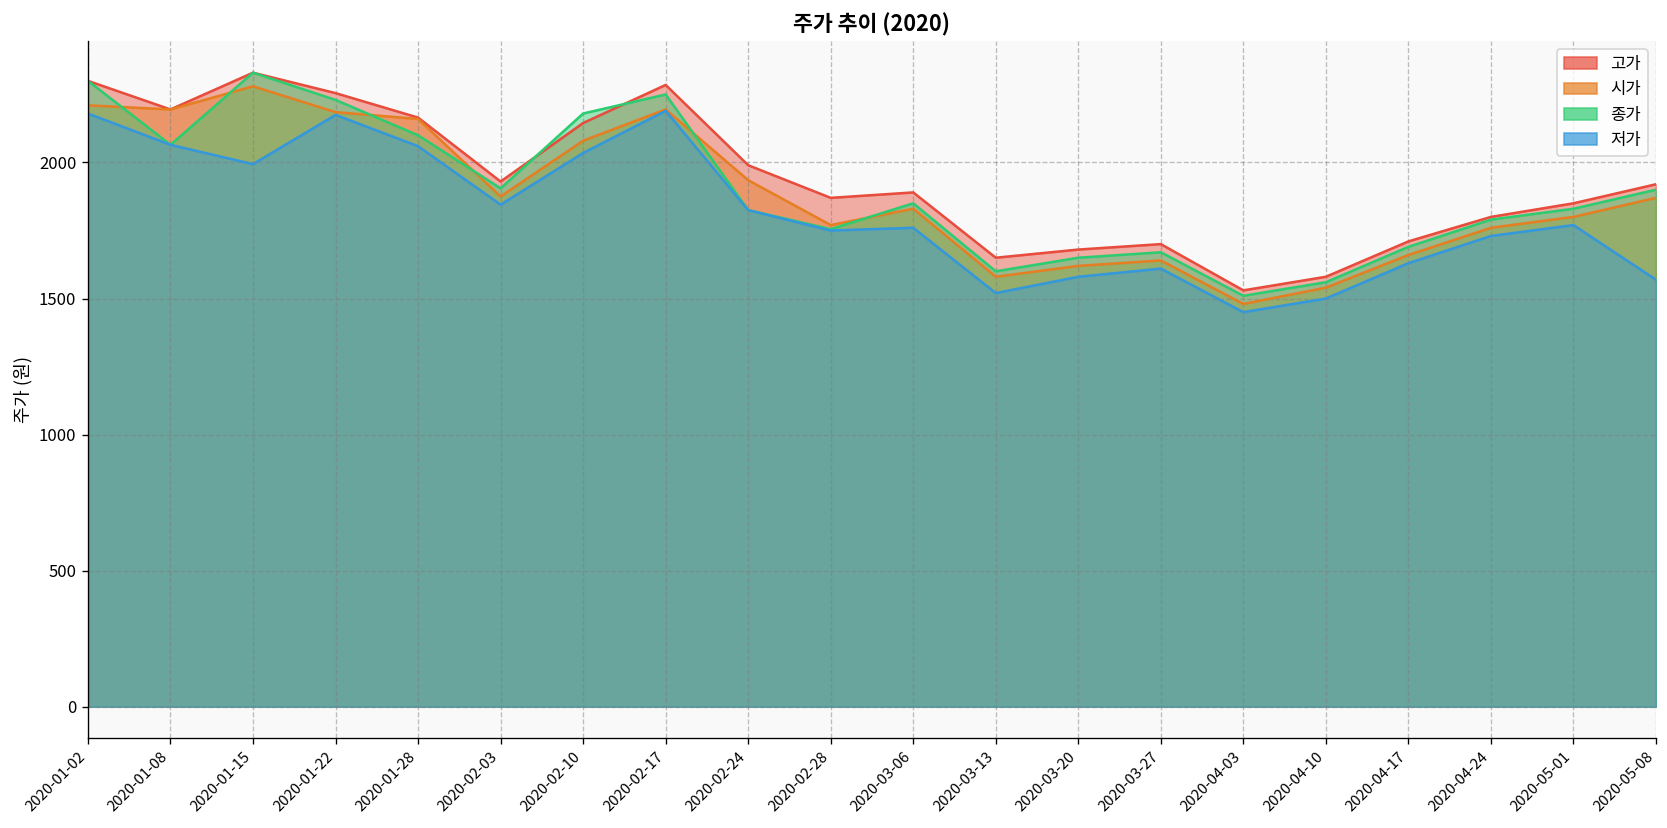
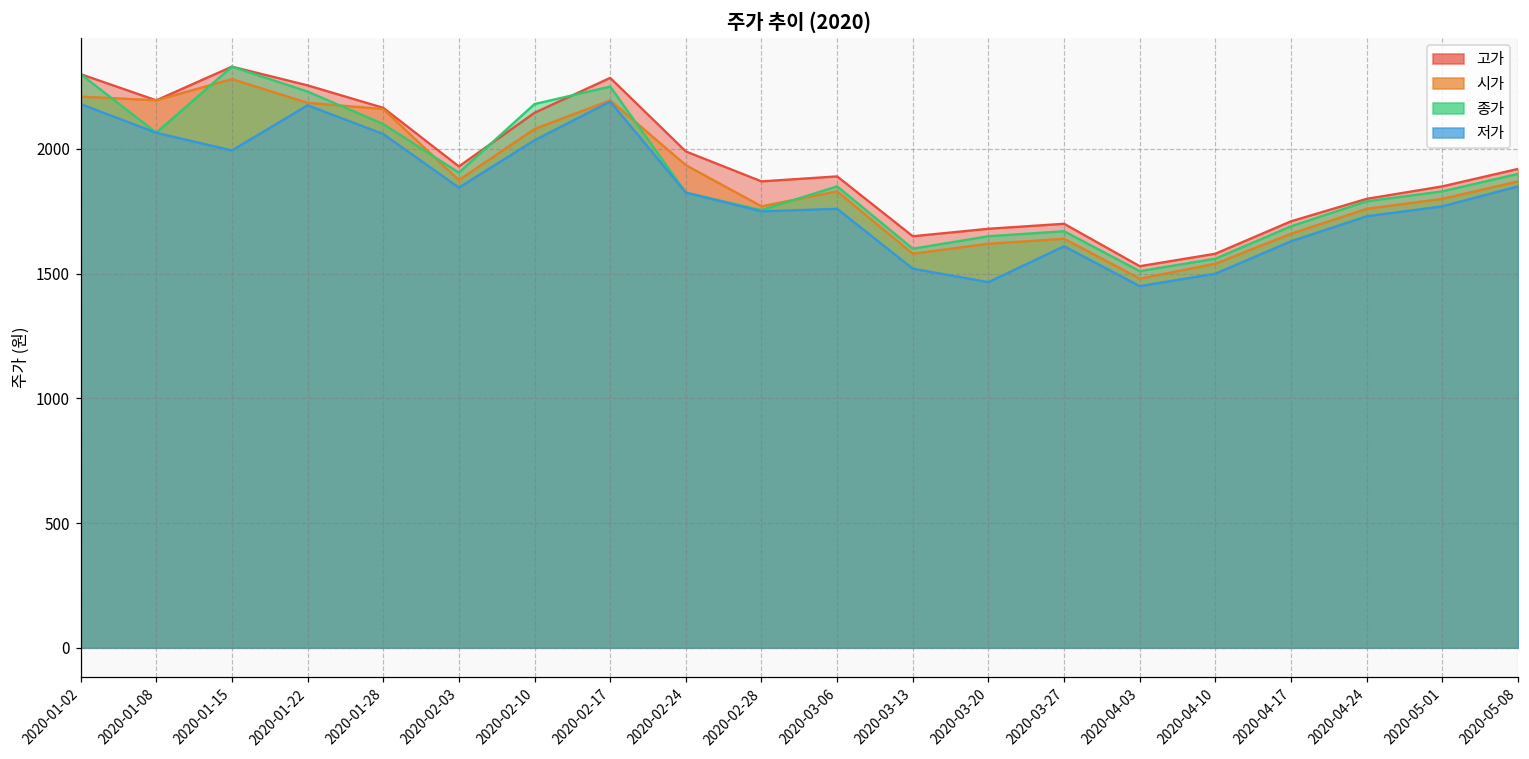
저가, 2020-03-20: 1580 -> 1470
저가, 2020-05-08: 1570 -> 1850
